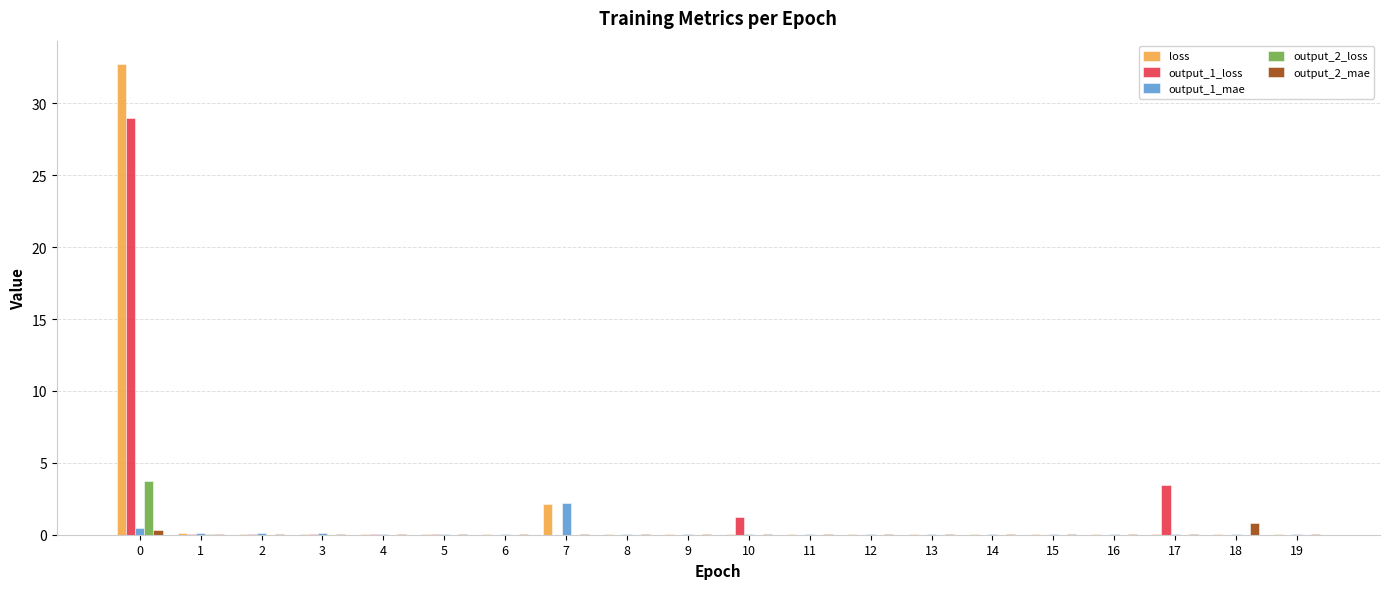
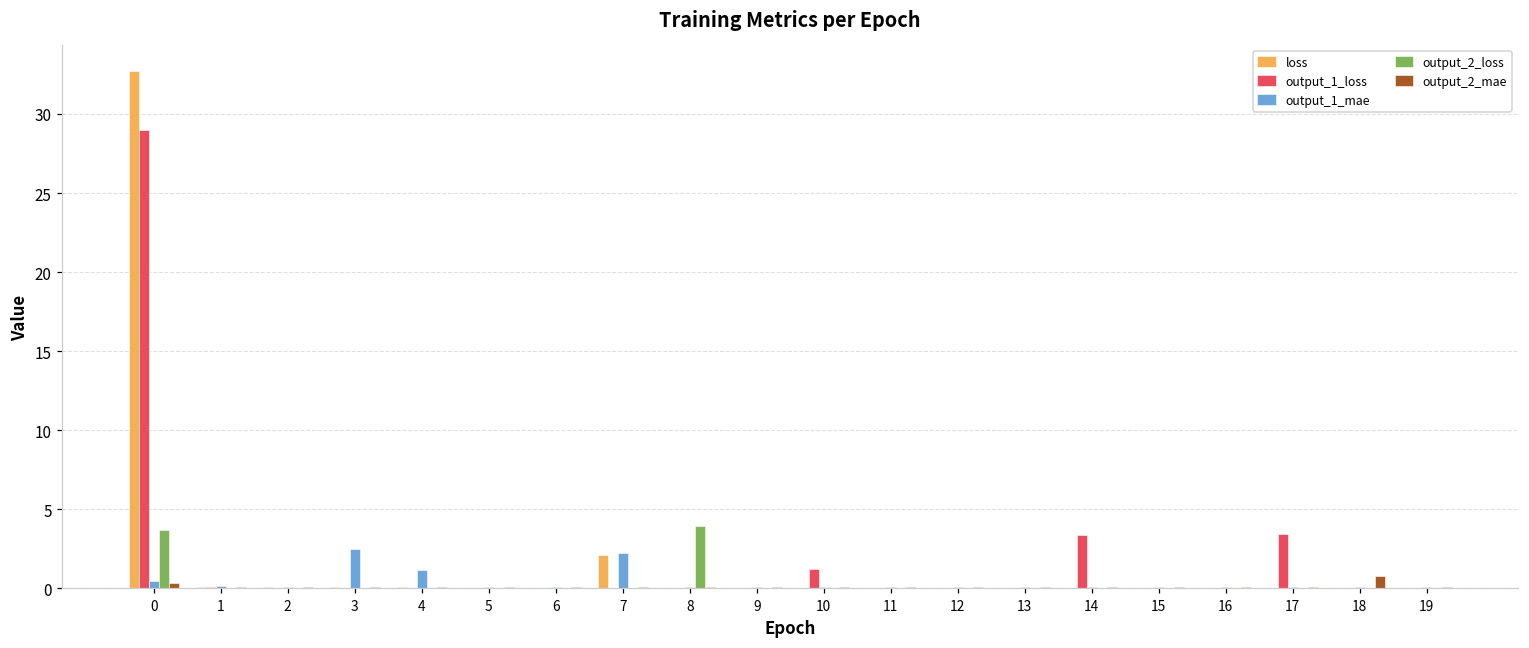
output_1_mae, 3: 0.1 -> 2.5
output_1_mae, 4: 0.1 -> 1.2
output_2_loss, 8: 0.0 -> 4.0
output_1_loss, 14: 0.0 -> 3.4
